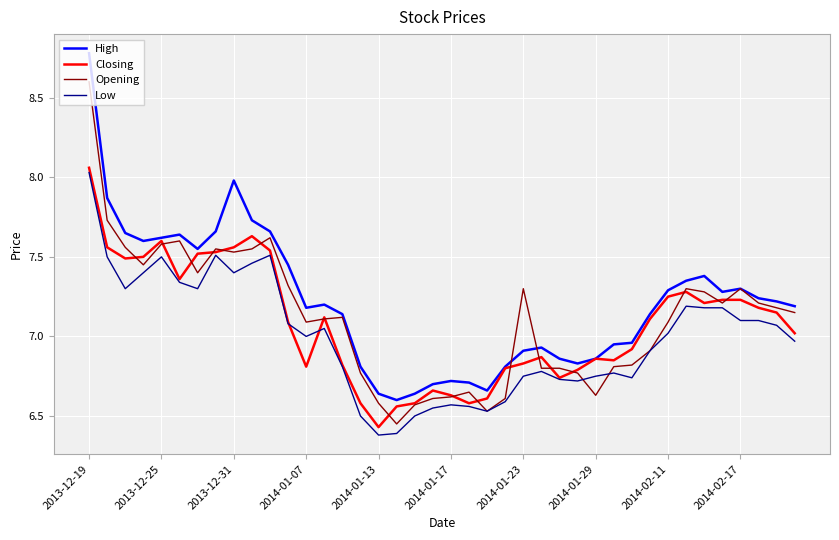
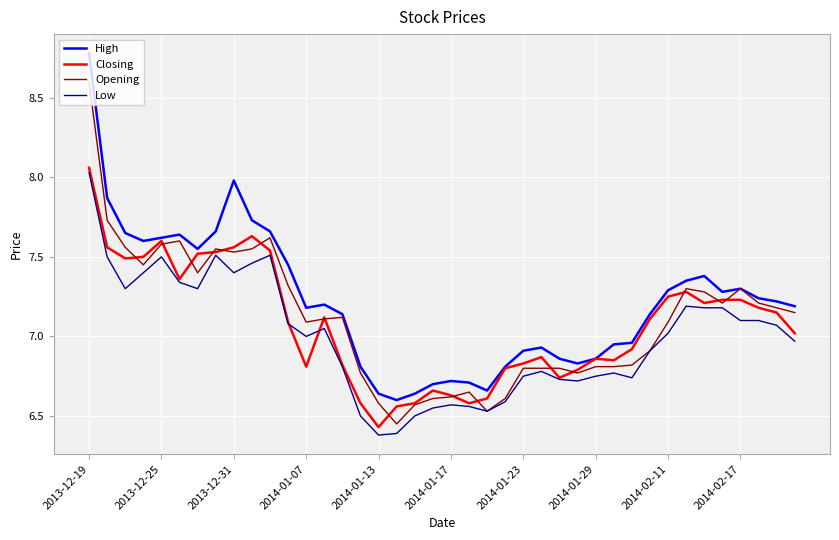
Opening, 2014-01-23: 7.3 -> 6.8
Opening, 2014-01-29: 6.63 -> 6.81
